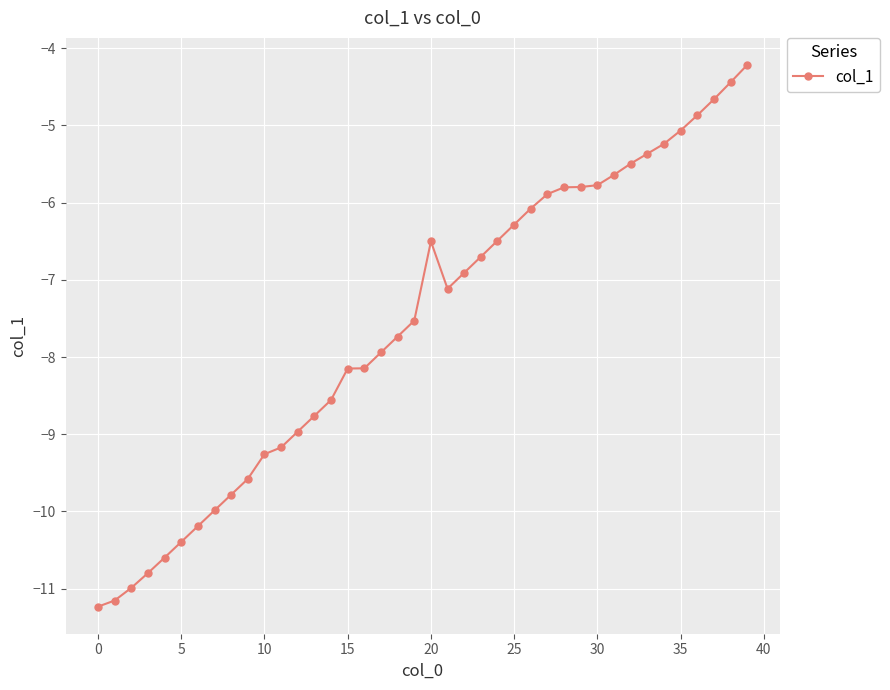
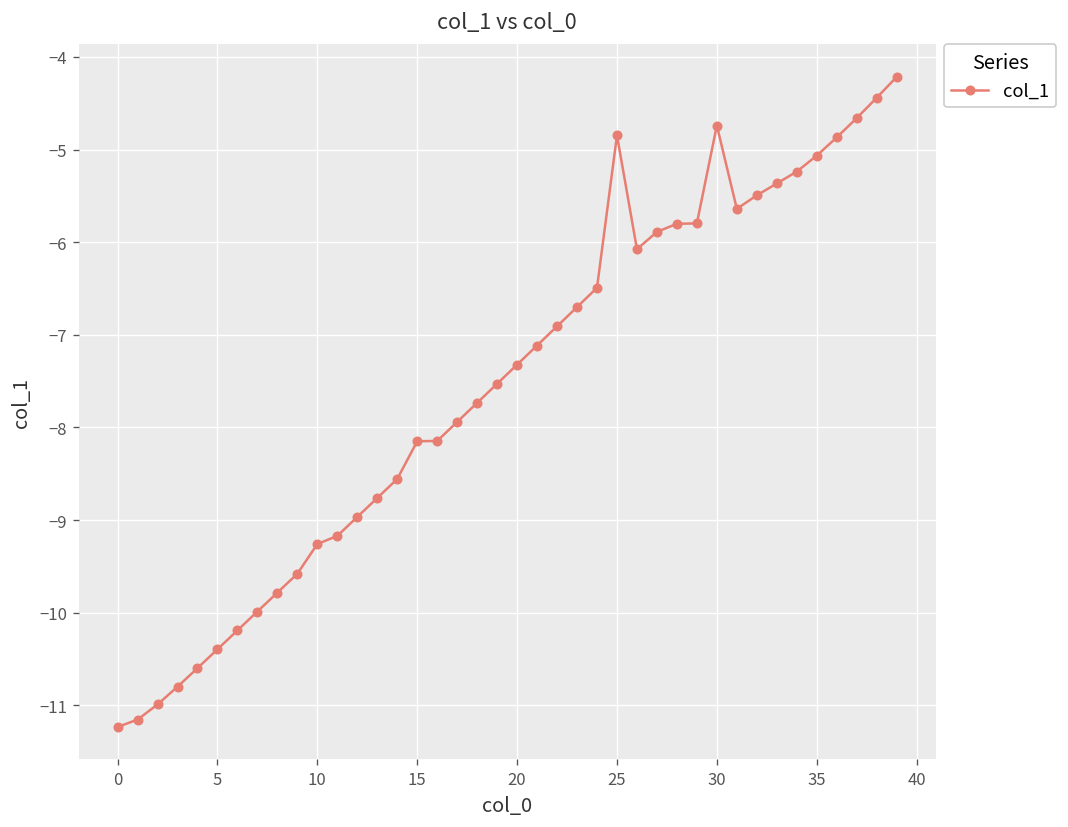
20: -6.5 -> -7.3
25: -6.3 -> -4.8
30: -5.8 -> -4.7
